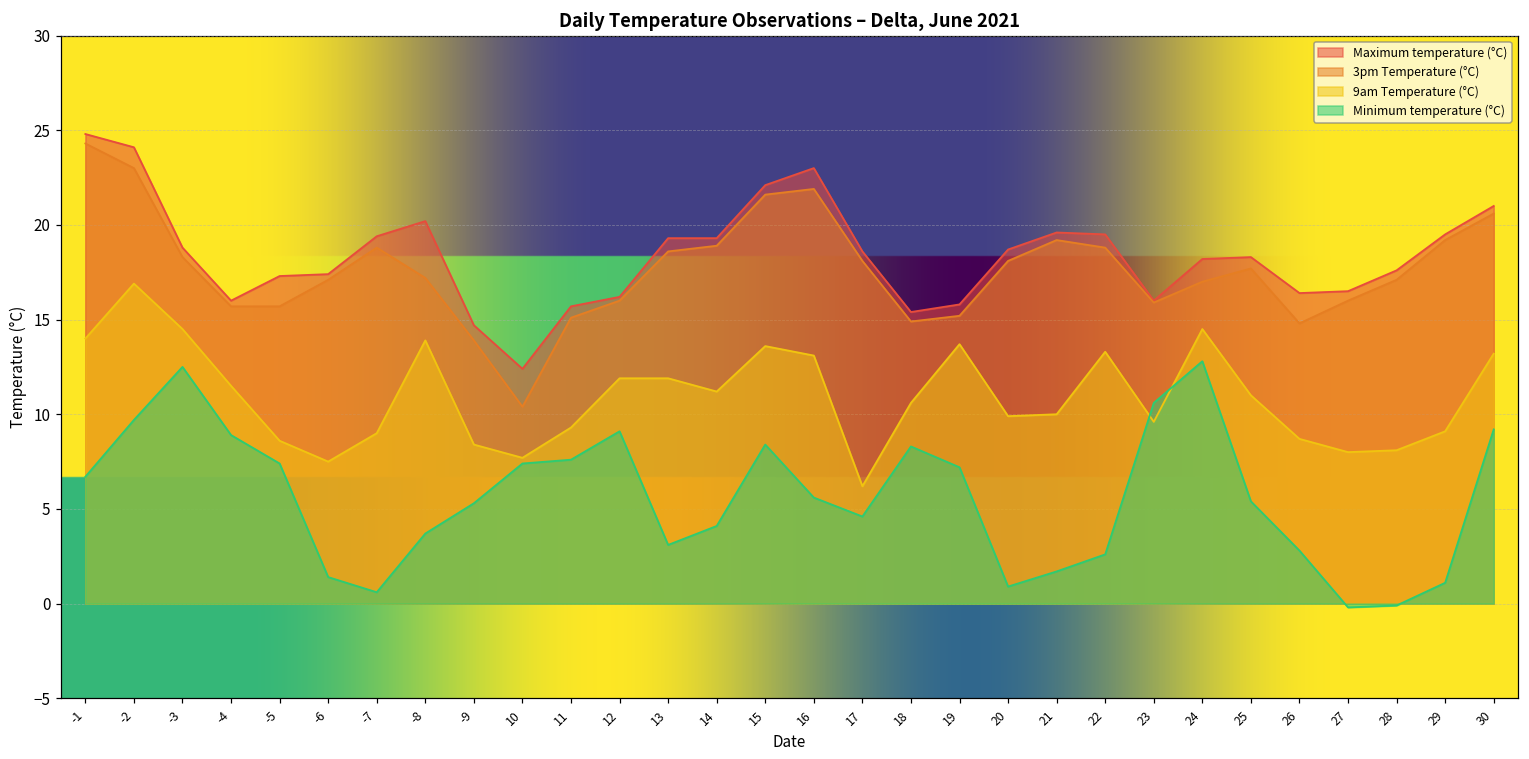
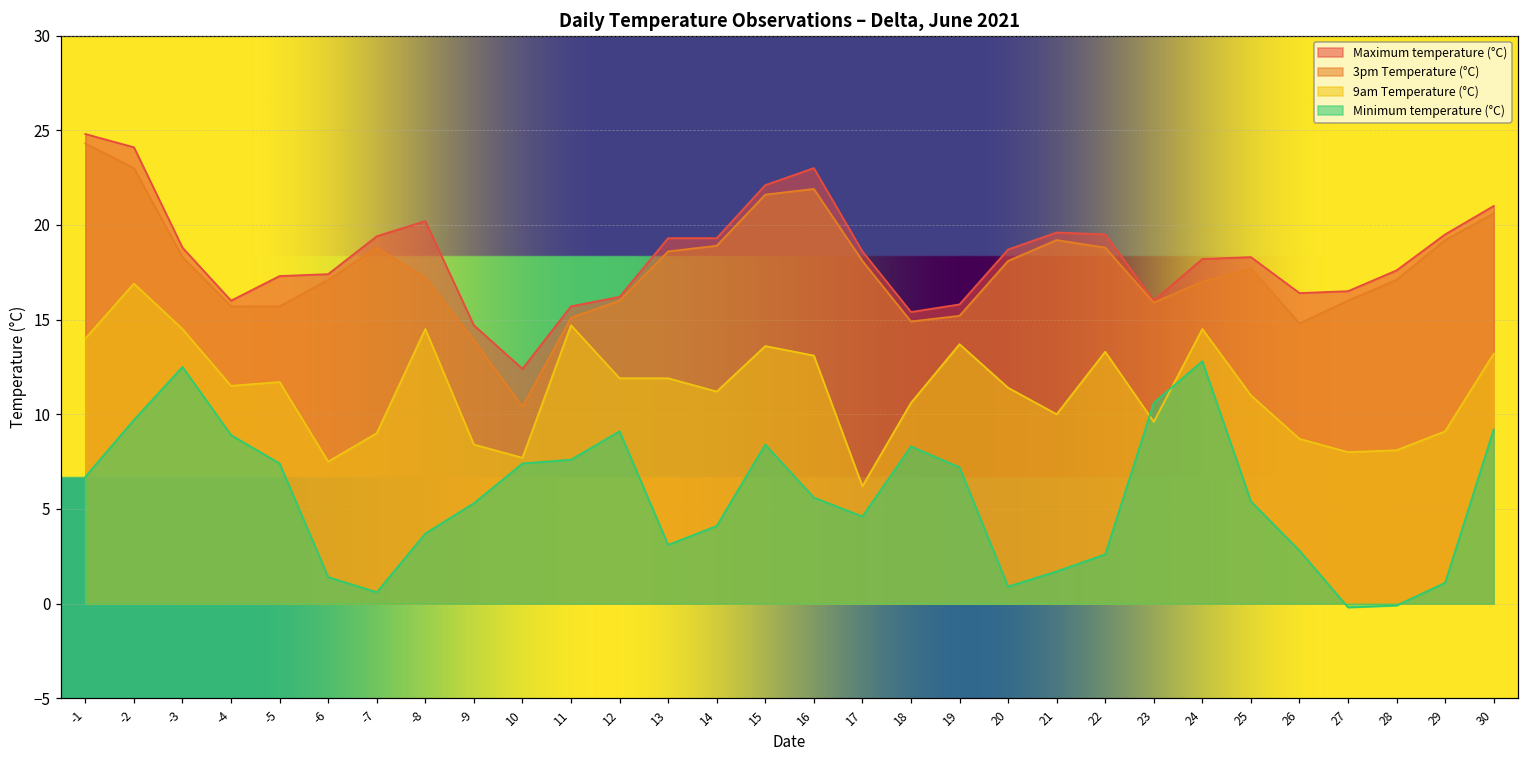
9am Temperature (°C), -5: 8.6 -> 11.7
9am Temperature (°C), -8: 13.9 -> 14.5
9am Temperature (°C), 11: 9.3 -> 14.7
9am Temperature (°C), 20: 9.9 -> 11.4
